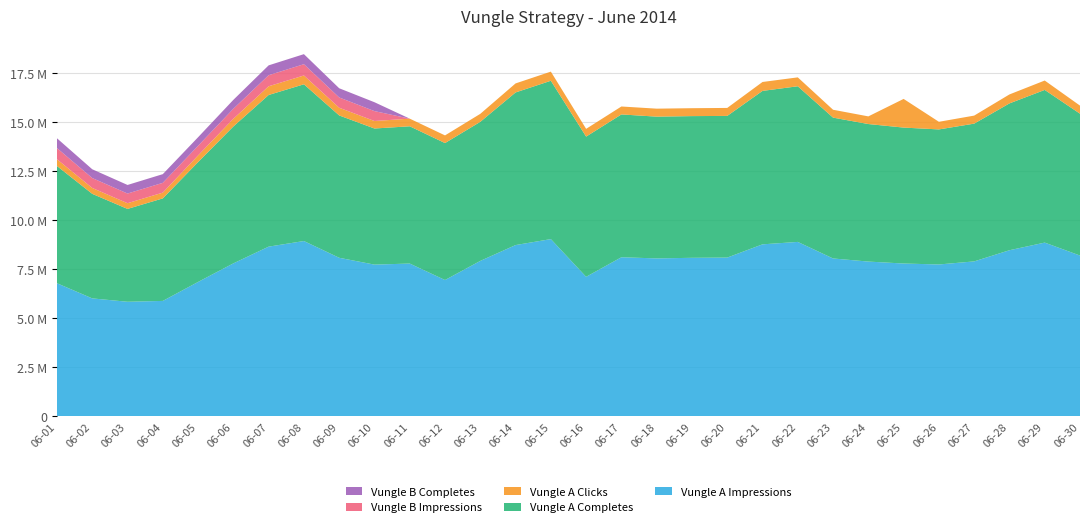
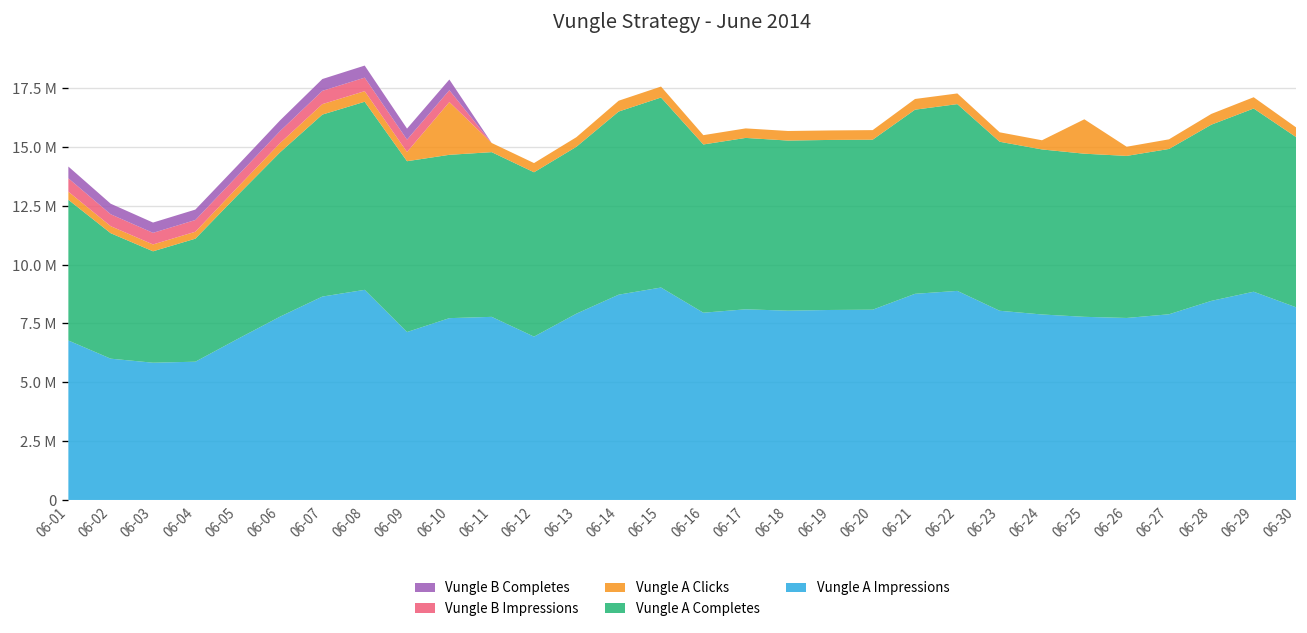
Vungle A Impressions, 06-09: 8100000 -> 7100000
Vungle A Clicks, 06-10: 400000 -> 2200000
Vungle A Impressions, 06-16: 7100000 -> 8000000
